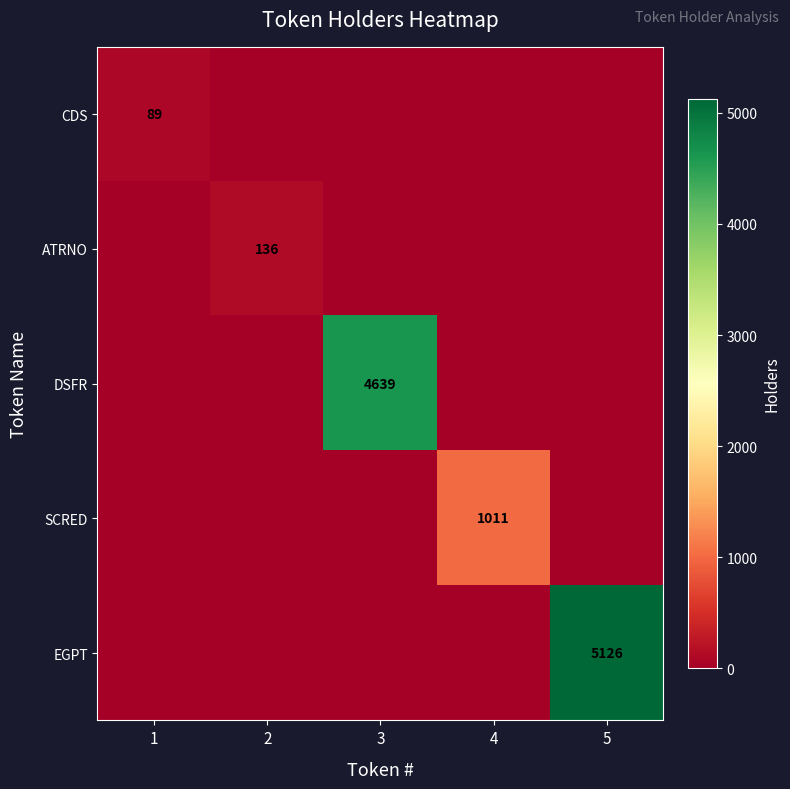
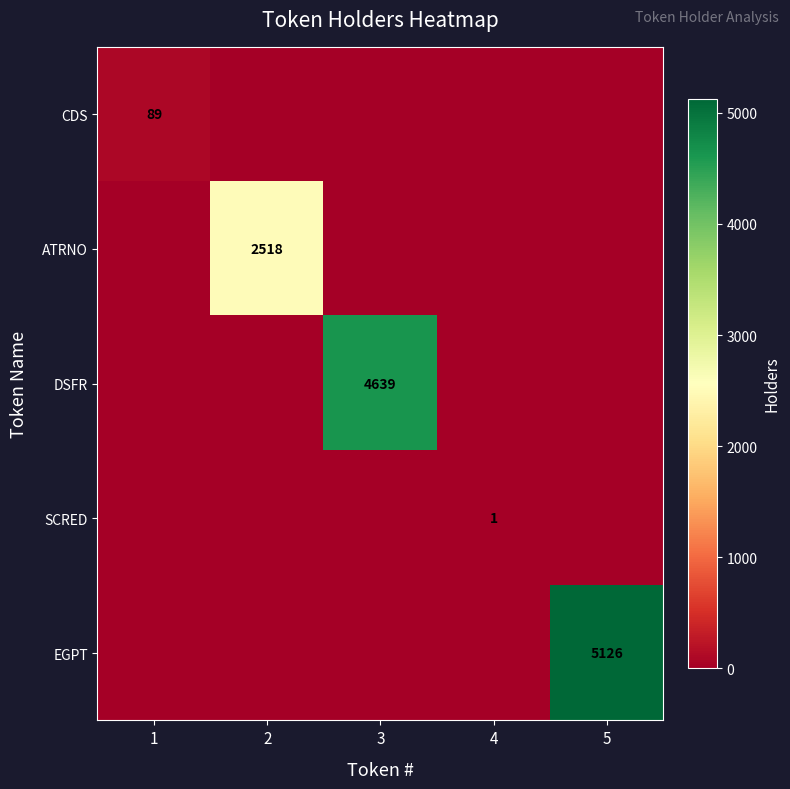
ATRNO, 2: 136 -> 2518
SCRED, 4: 1011 -> 1
